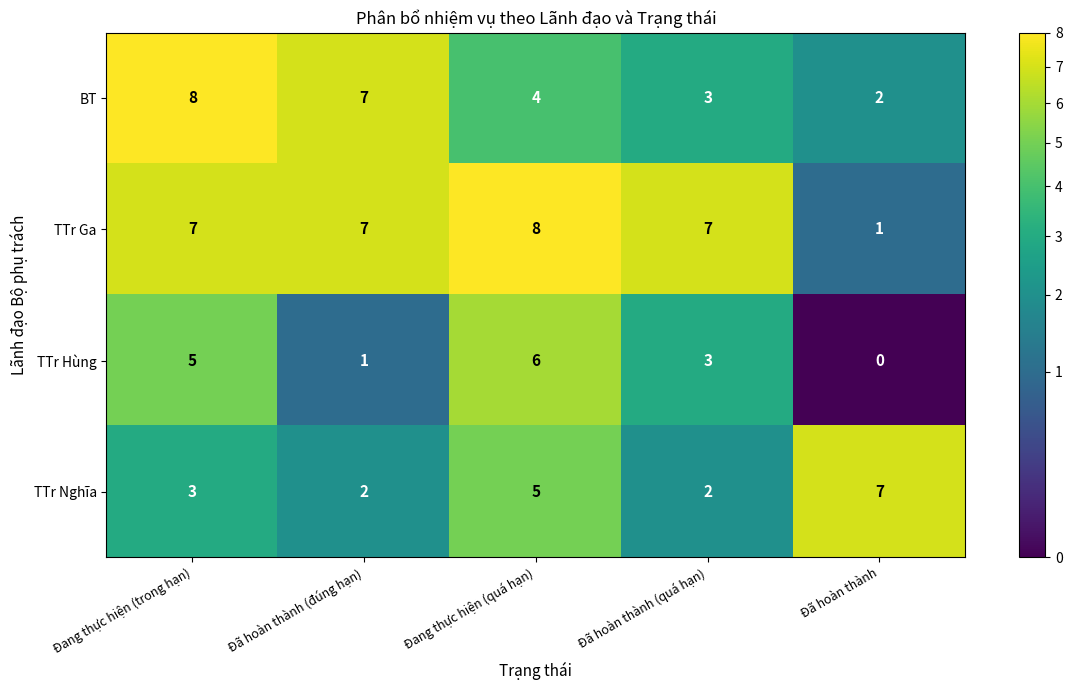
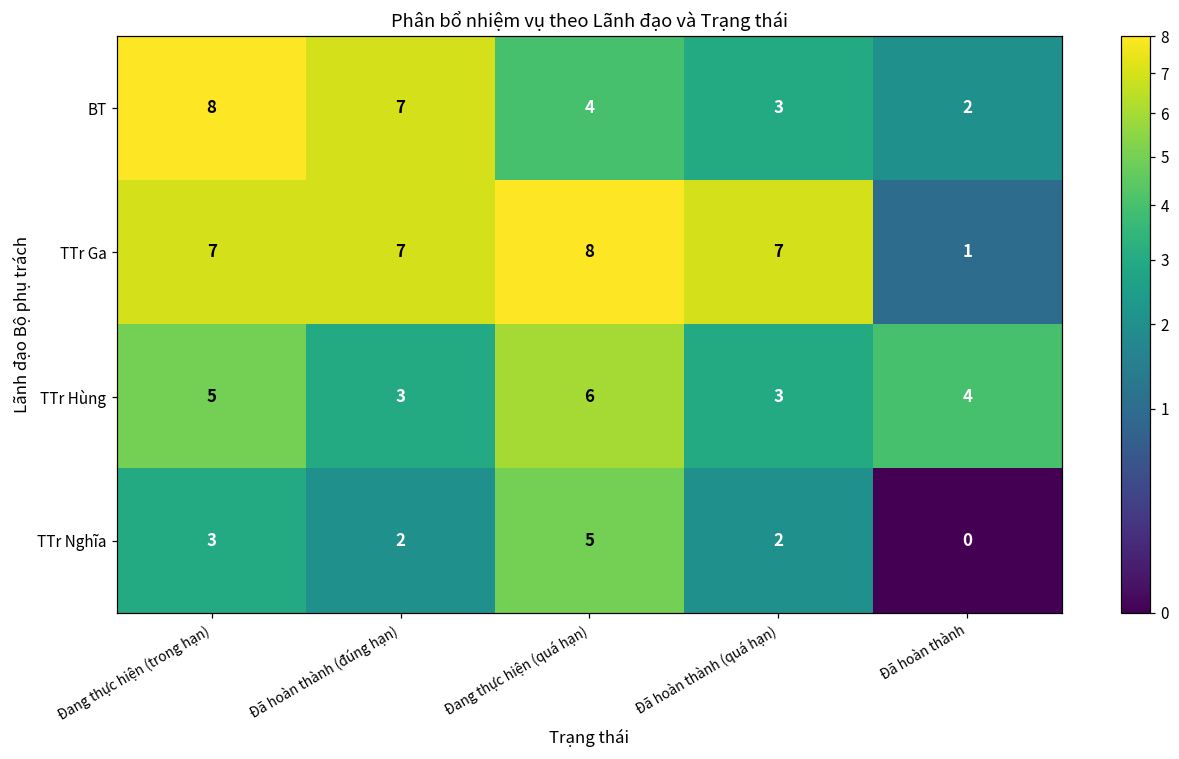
TTr Hùng, Đã hoàn thành (đúng hạn): 1 -> 3
TTr Hùng, Đã hoàn thành: 0 -> 4
TTr Nghĩa, Đã hoàn thành: 7 -> 0
